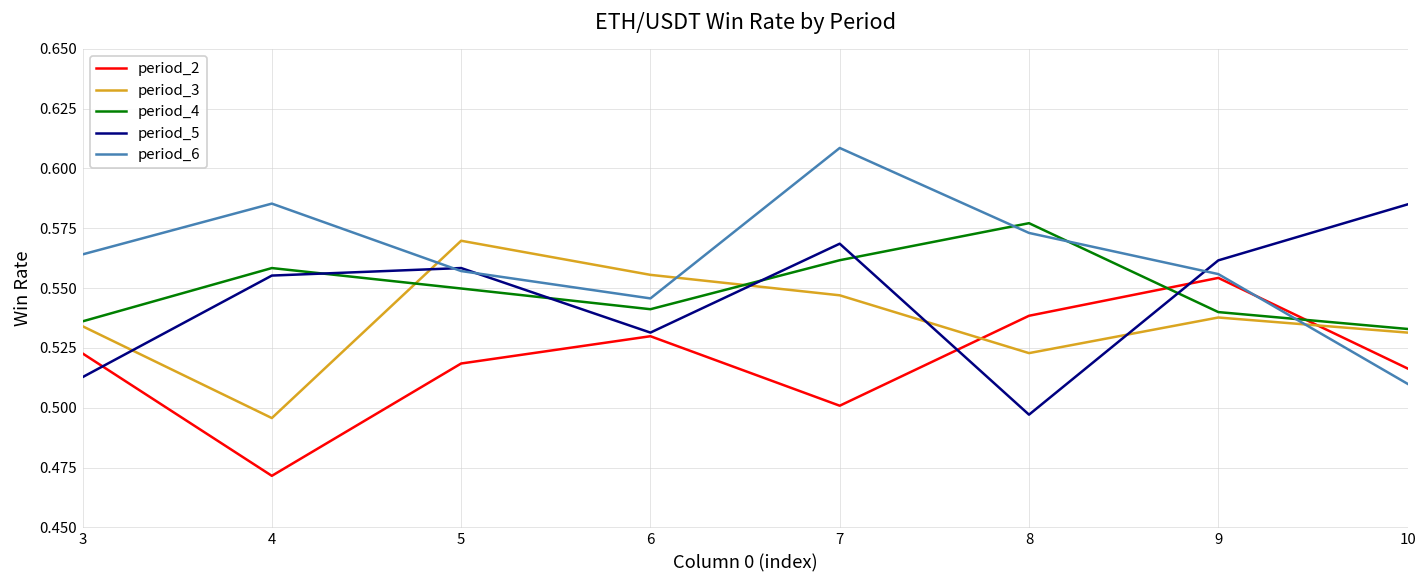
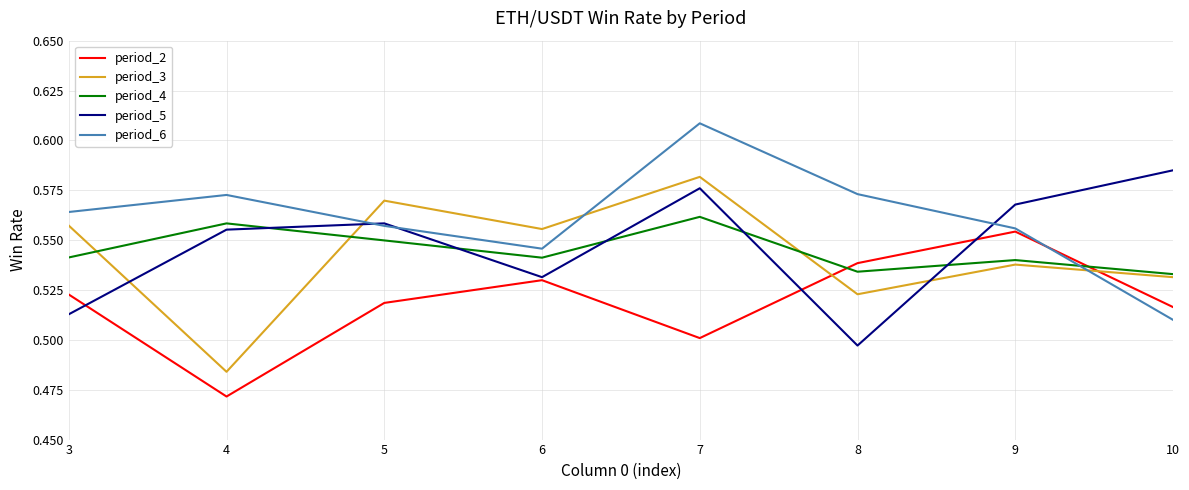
period_3, 3: 0.534 -> 0.557
period_4, 3: 0.536 -> 0.541
period_3, 4: 0.496 -> 0.484
period_6, 4: 0.585 -> 0.573
period_3, 7: 0.547 -> 0.582
period_5, 7: 0.569 -> 0.576
period_4, 8: 0.577 -> 0.534
period_5, 9: 0.562 -> 0.568
